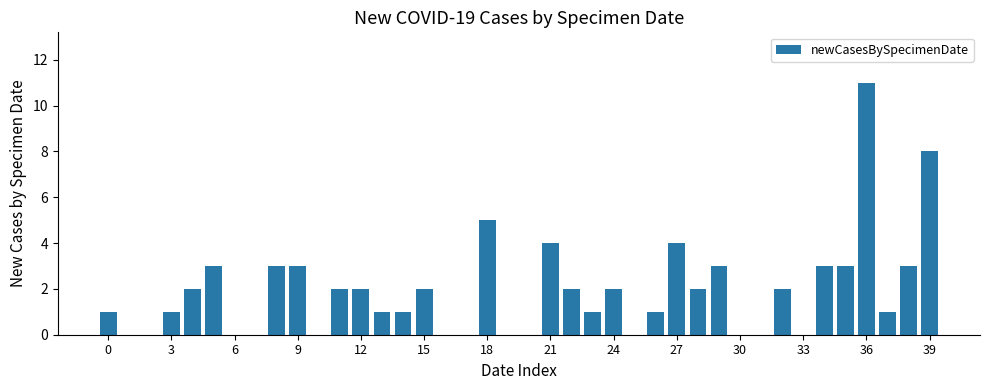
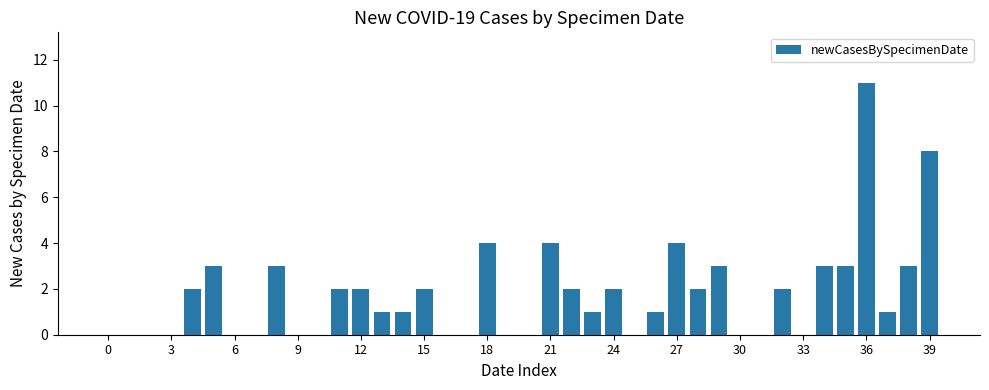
0: 1 -> 0
3: 1 -> 0
9: 3 -> 0
18: 5 -> 4
